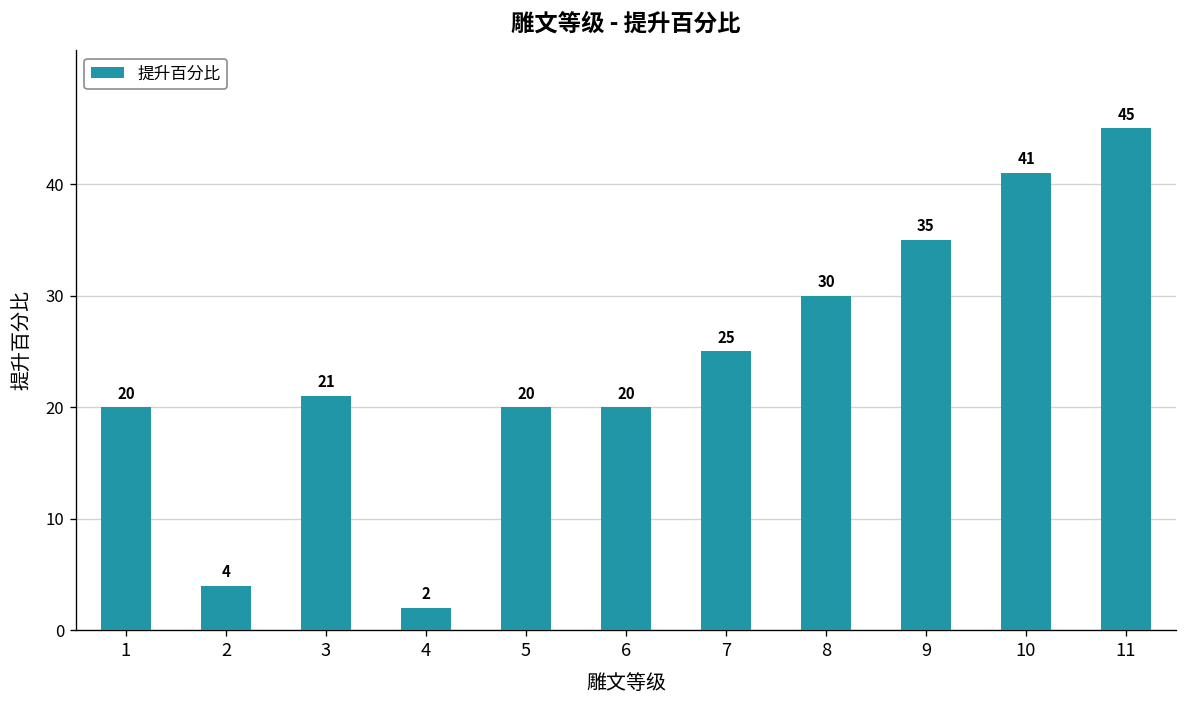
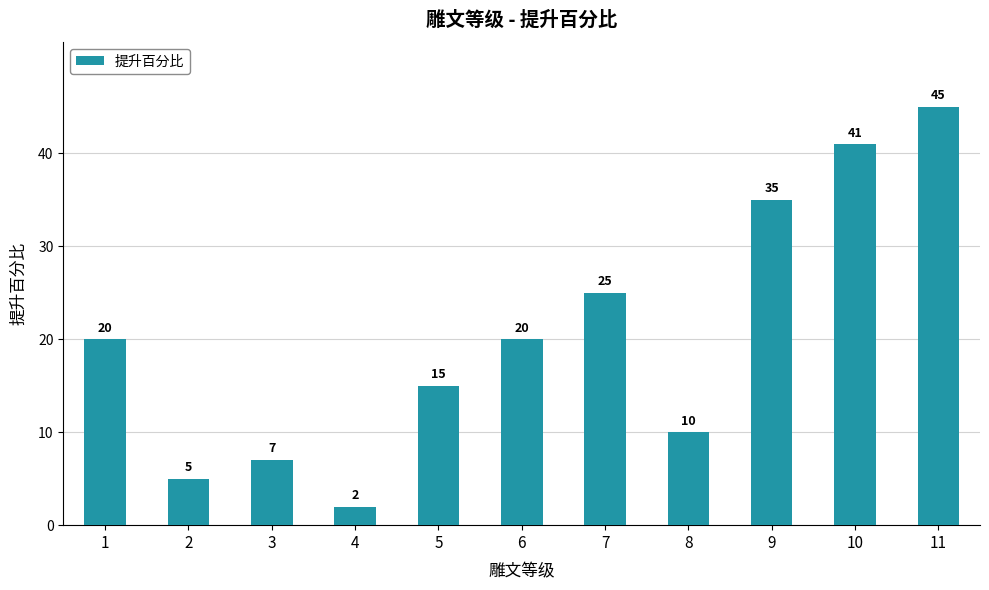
2: 4 -> 5
3: 21 -> 7
5: 20 -> 15
8: 30 -> 10
